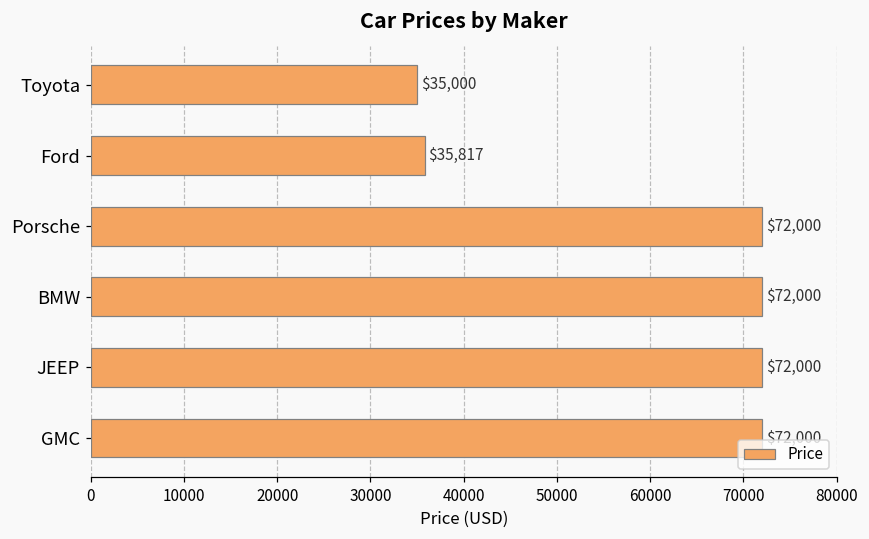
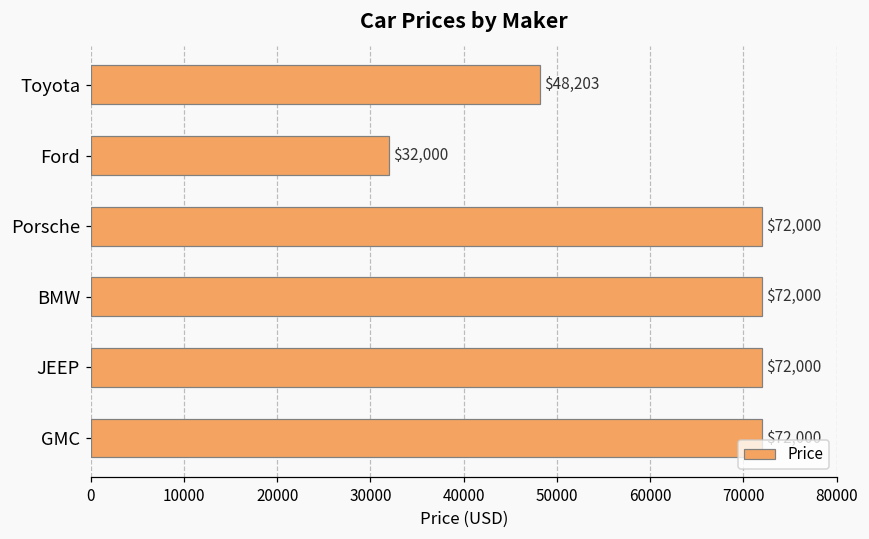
Toyota: $35,000 -> $48,203
Ford: $35,817 -> $32,000
